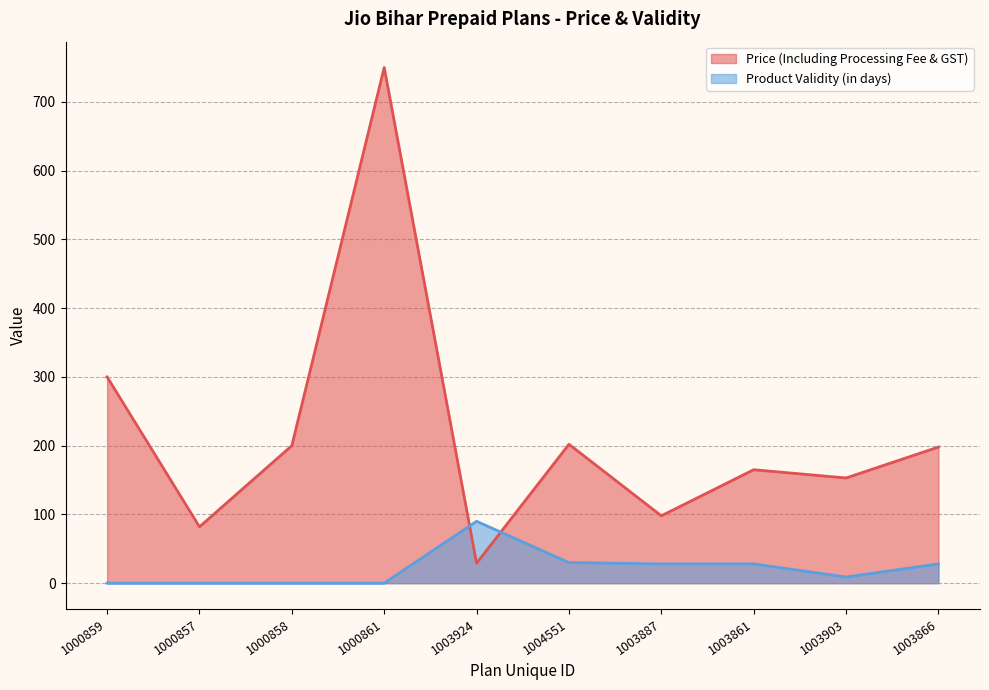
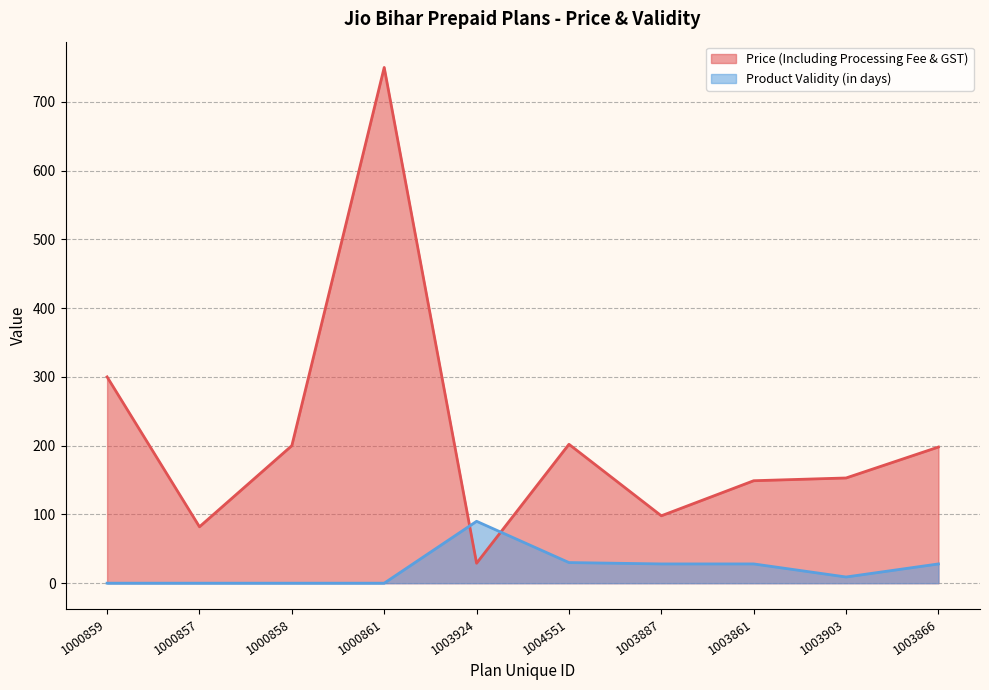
Price (Including Processing Fee & GST), 1003861: 170 -> 150
